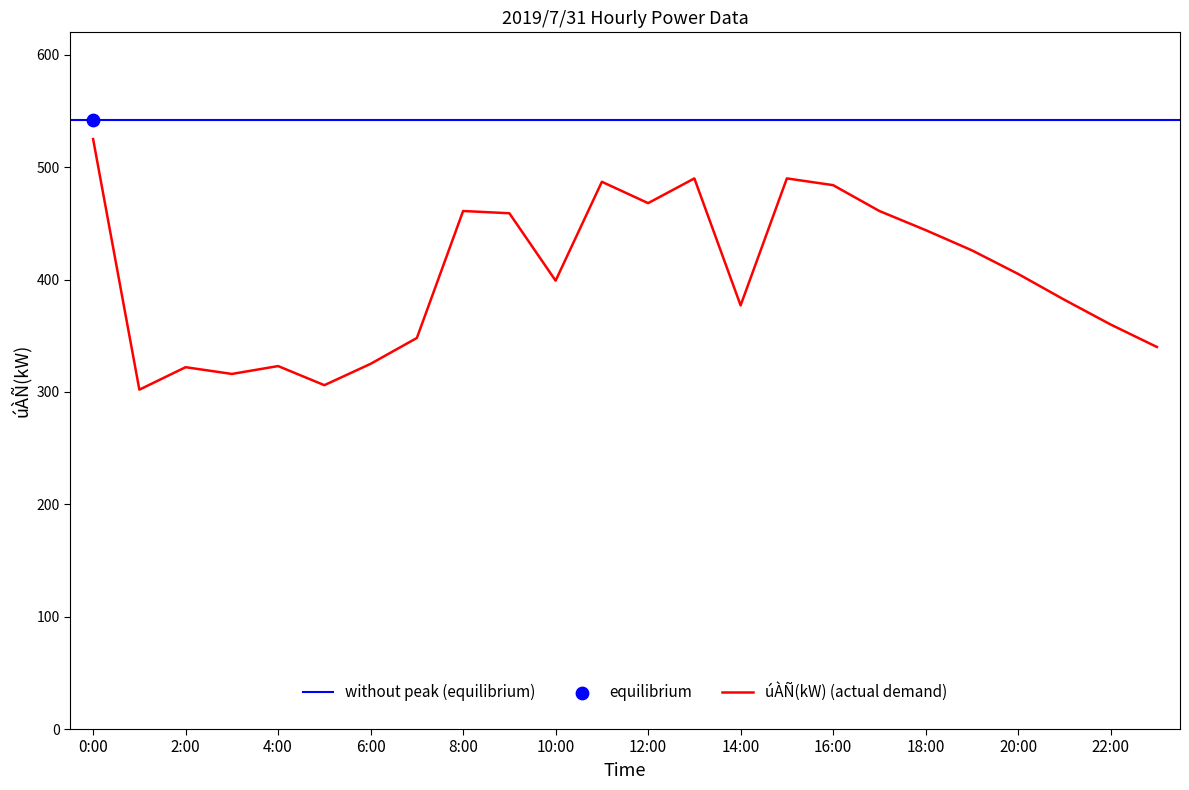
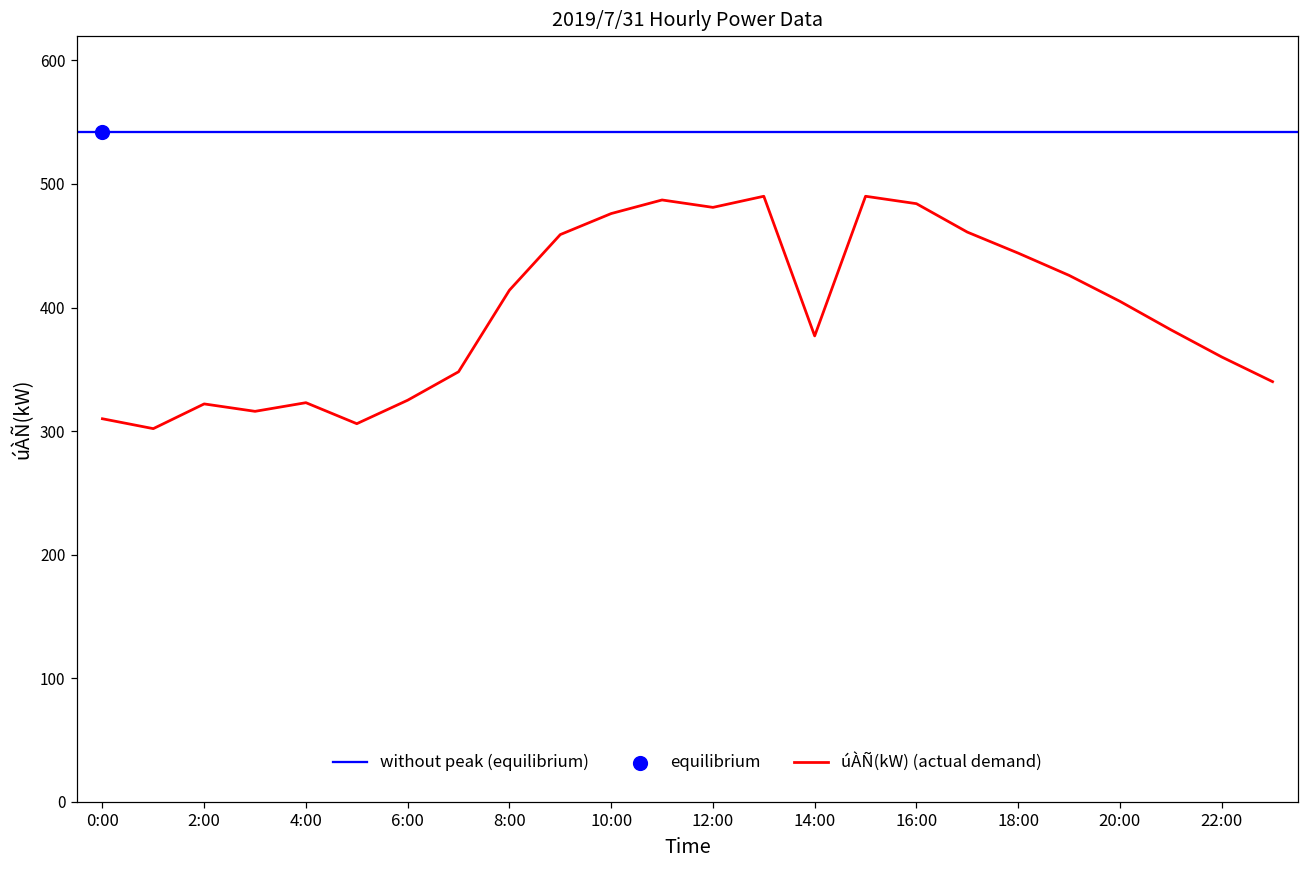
úÀÑ(kW) (actual demand), 0:00: 525 -> 310
úÀÑ(kW) (actual demand), 8:00: 461 -> 414
úÀÑ(kW) (actual demand), 10:00: 399 -> 476
úÀÑ(kW) (actual demand), 12:00: 468 -> 481
